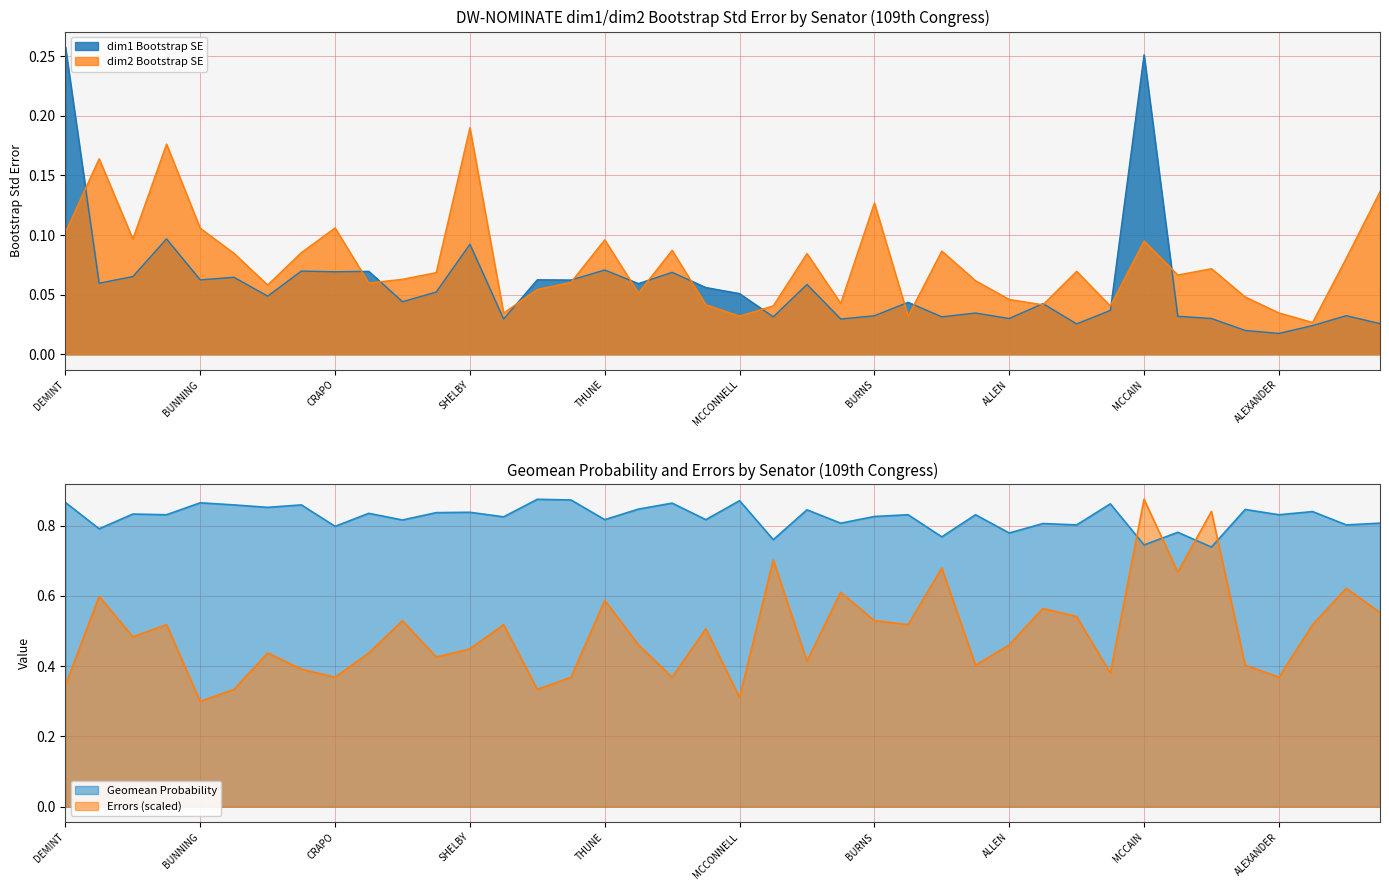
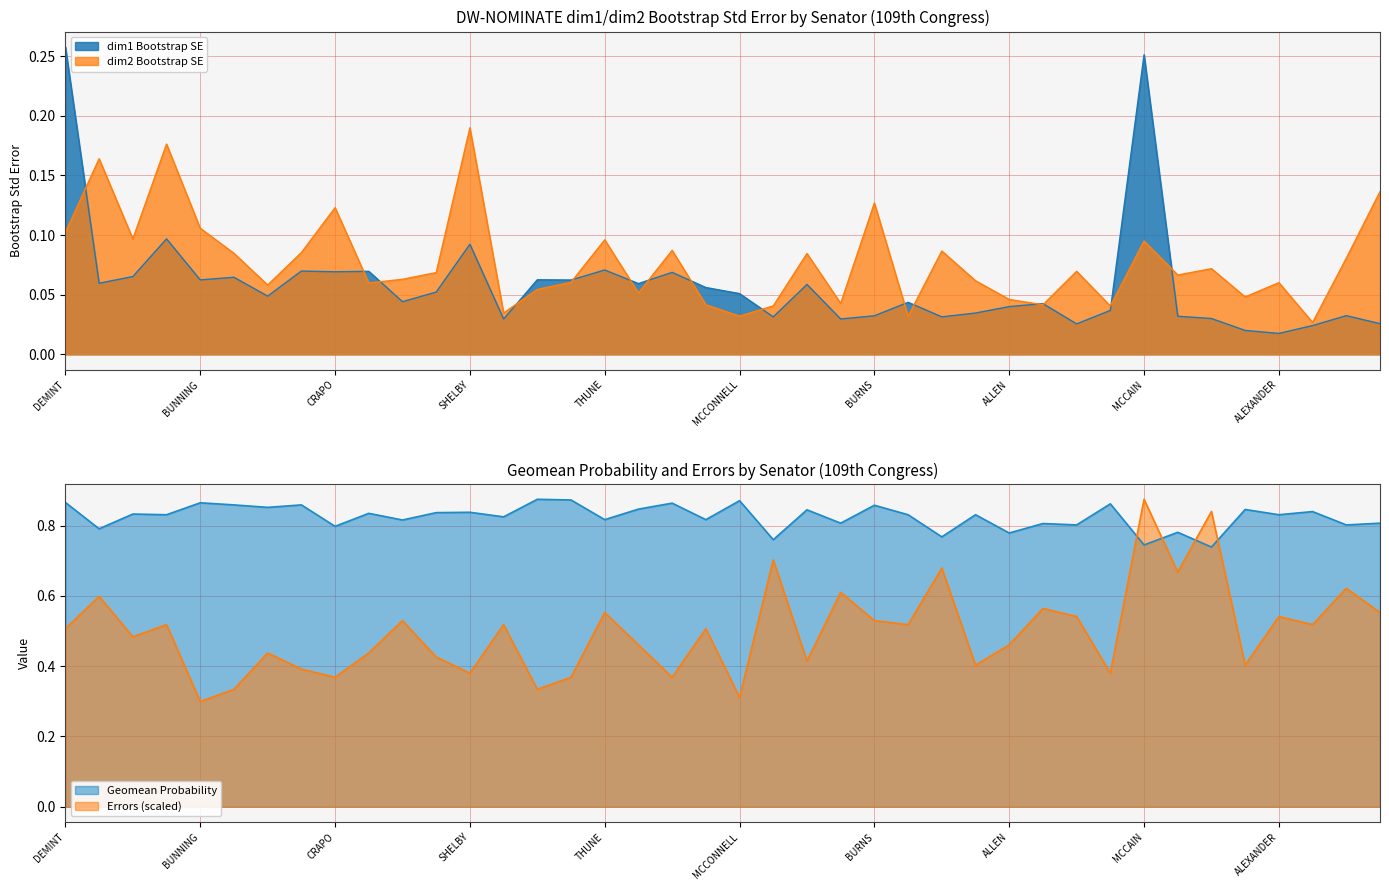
DW-NOMINATE dim1/dim2 Bootstrap Std Error by Senator (109th Congress), dim2 Bootstrap SE, CRAPO: 0.106 -> 0.123
DW-NOMINATE dim1/dim2 Bootstrap Std Error by Senator (109th Congress), dim1 Bootstrap SE, ALLEN: 0.03 -> 0.04
DW-NOMINATE dim1/dim2 Bootstrap Std Error by Senator (109th Congress), dim2 Bootstrap SE, ALEXANDER: 0.035 -> 0.060
Geomean Probability and Errors by Senator (109th Congress), Errors (scaled), DEMINT: 0.35 -> 0.51
Geomean Probability and Errors by Senator (109th Congress), Errors (scaled), SHELBY: 0.45 -> 0.38
Geomean Probability and Errors by Senator (109th Congress), Errors (scaled), THUNE: 0.59 -> 0.55
Geomean Probability and Errors by Senator (109th Congress), Geomean Probability, BURNS: 0.83 -> 0.86
Geomean Probability and Errors by Senator (109th Congress), Errors (scaled), ALEXANDER: 0.37 -> 0.54
